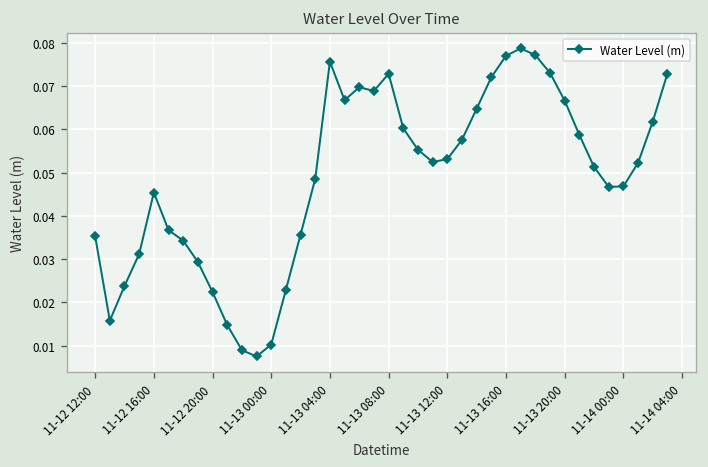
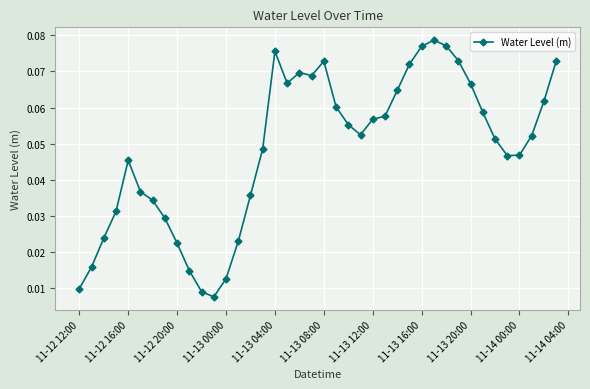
11-12 12:00: 0.035 -> 0.010
11-13 00:00: 0.010 -> 0.013
11-13 12:00: 0.053 -> 0.057
